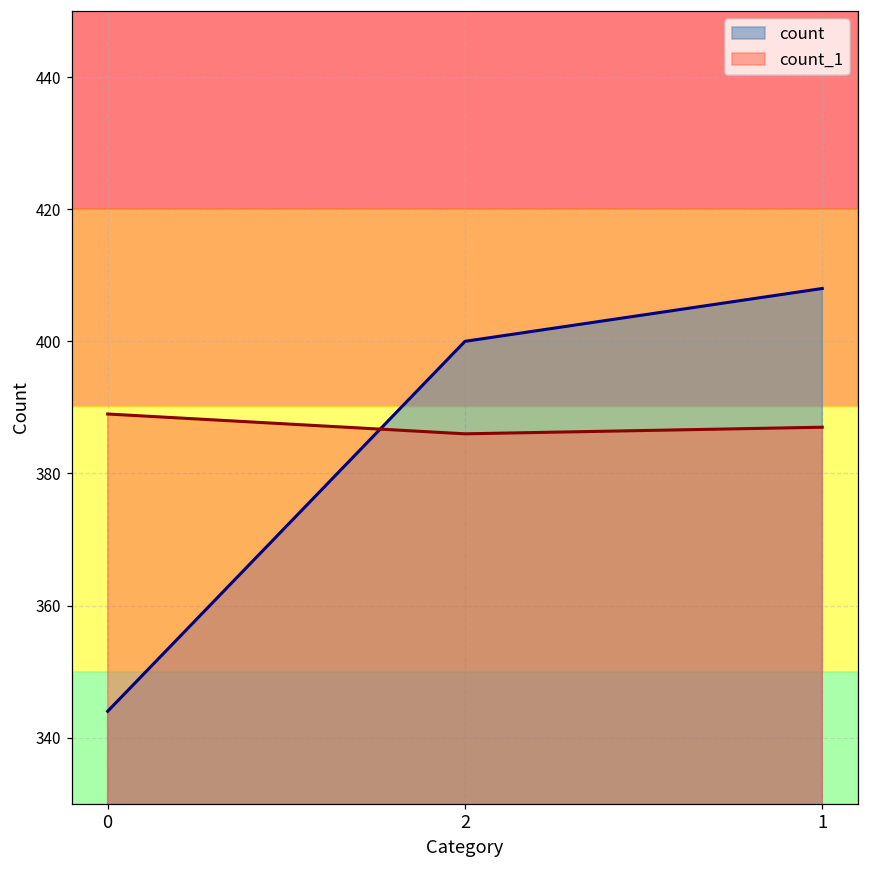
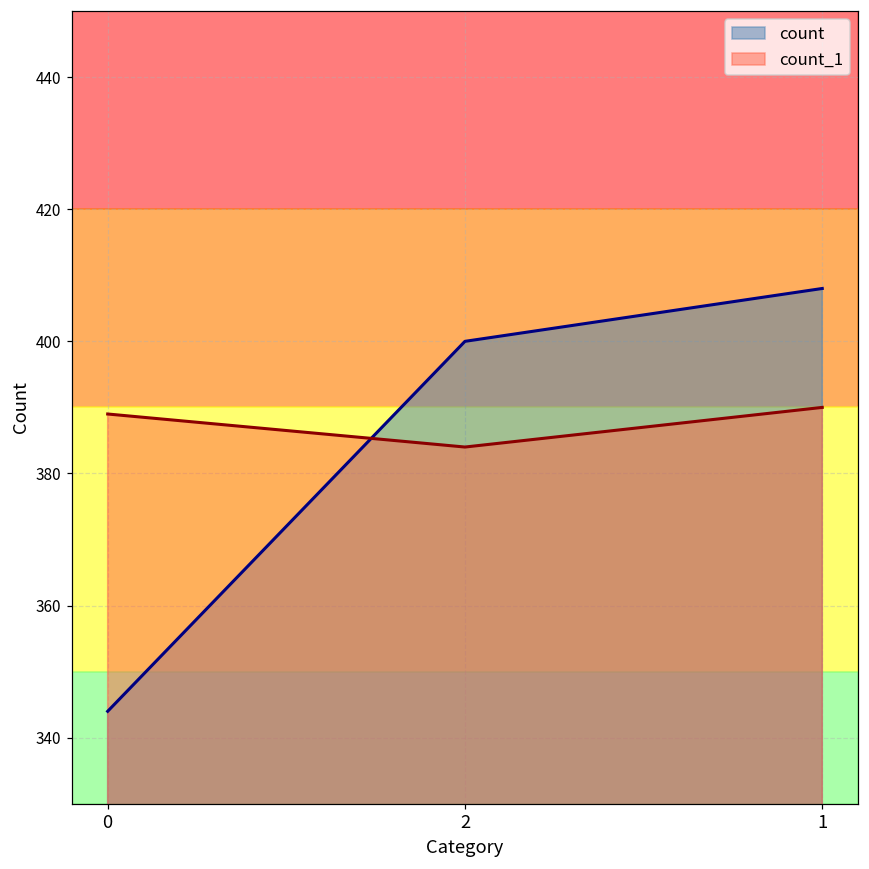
count_1, 2: 386 -> 384
count_1, 1: 387 -> 390
